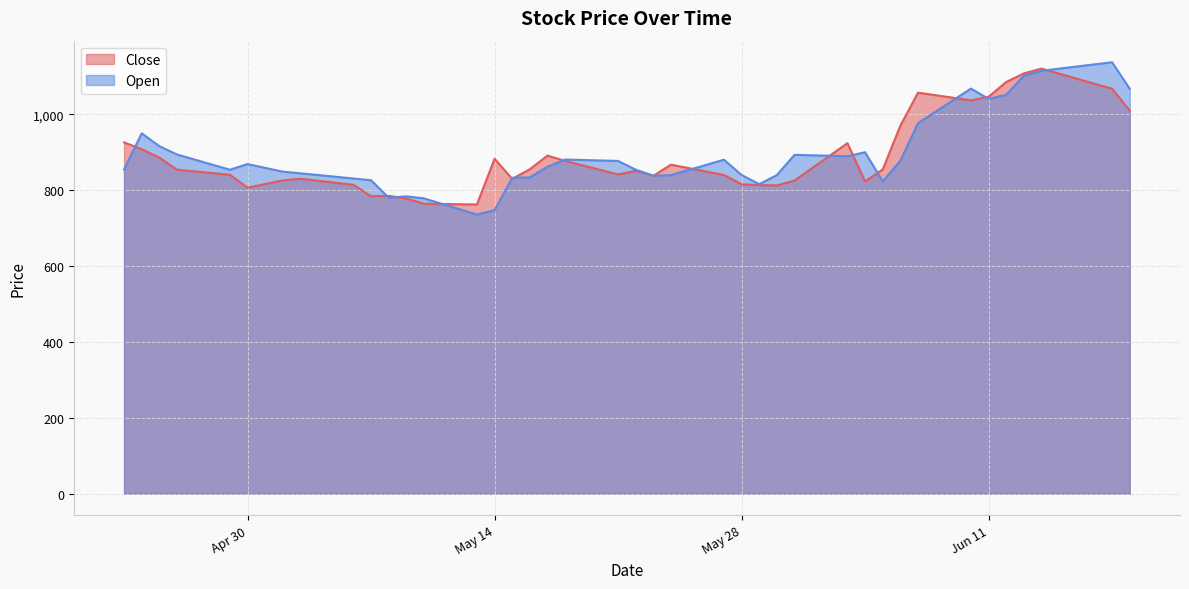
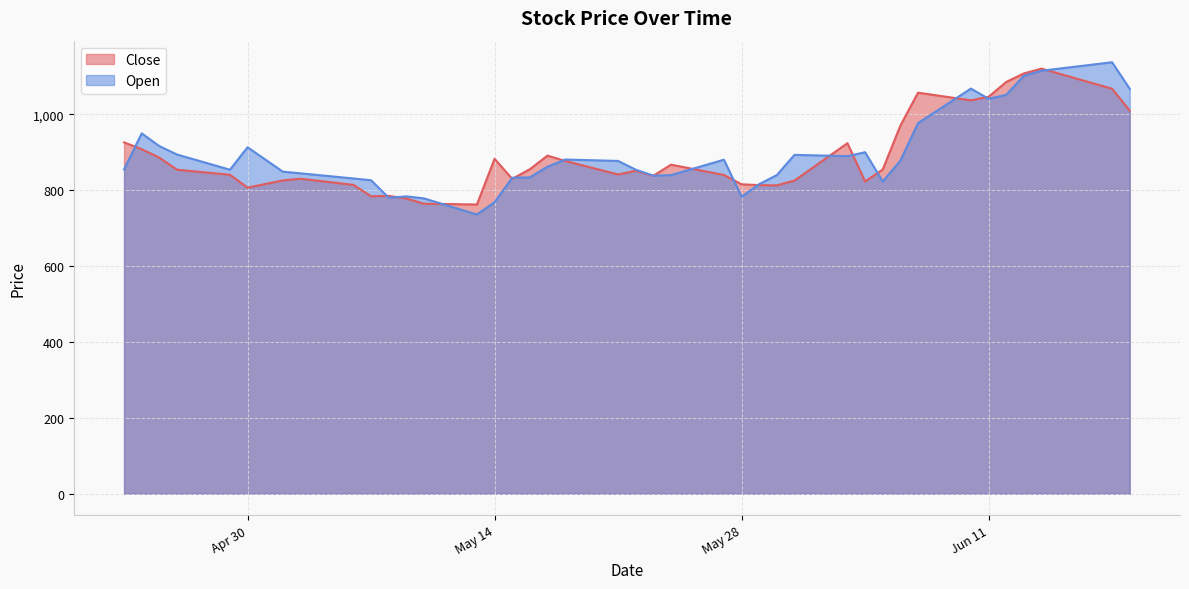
Open, Apr 30: 870 -> 910
Open, May 14: 750 -> 770
Open, May 28: 840 -> 780
